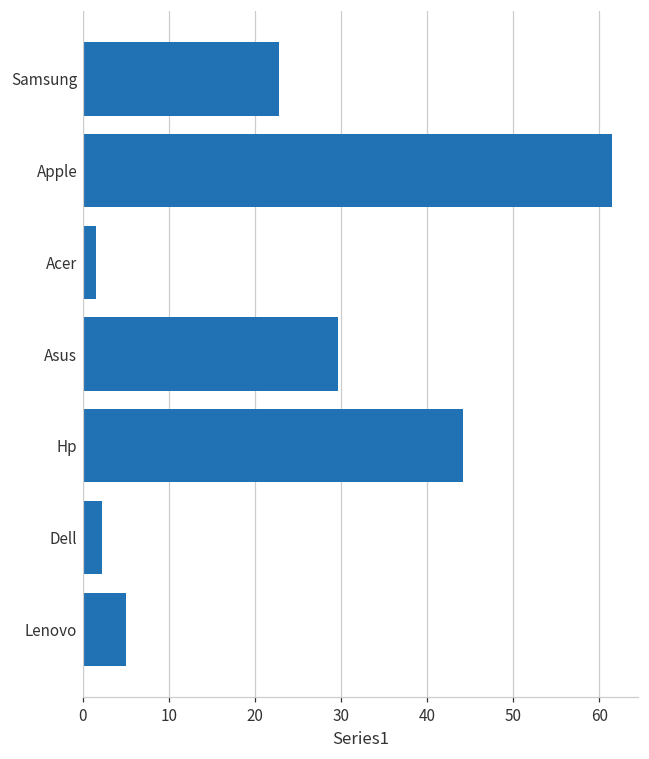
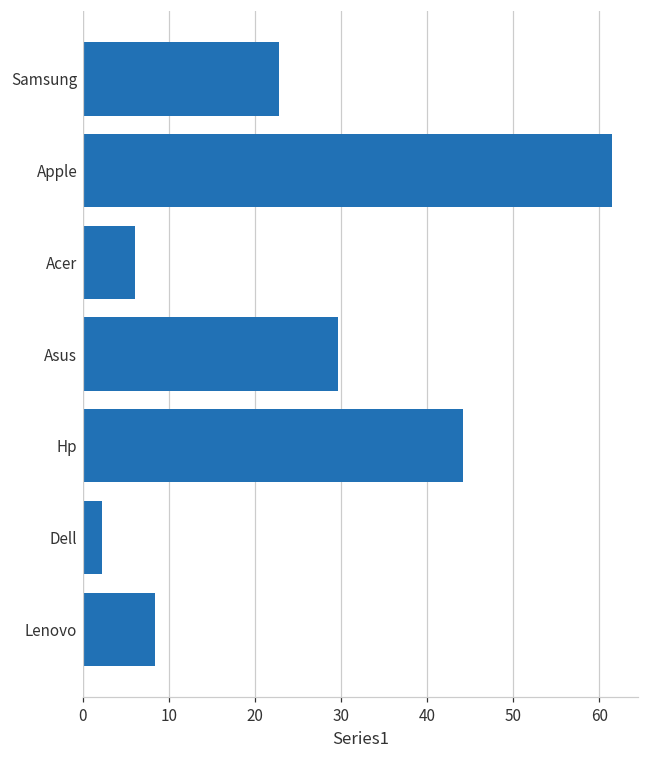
Acer: 2 -> 6
Lenovo: 5 -> 8
